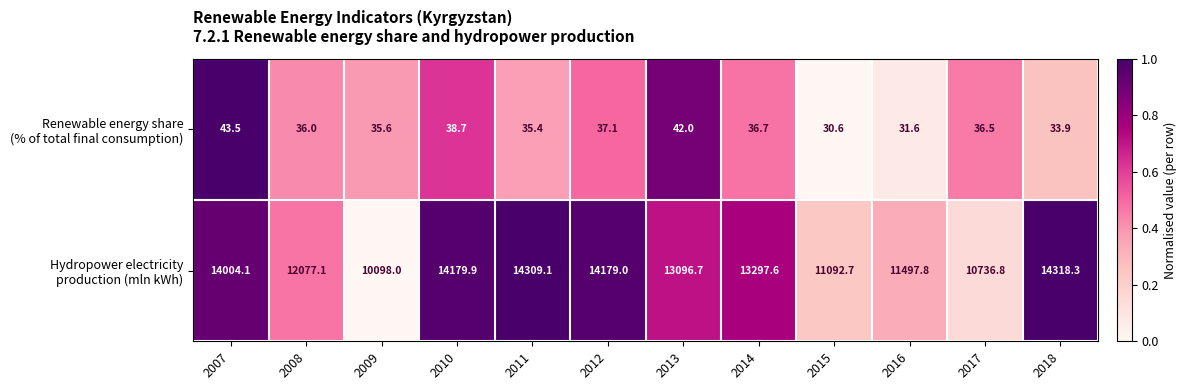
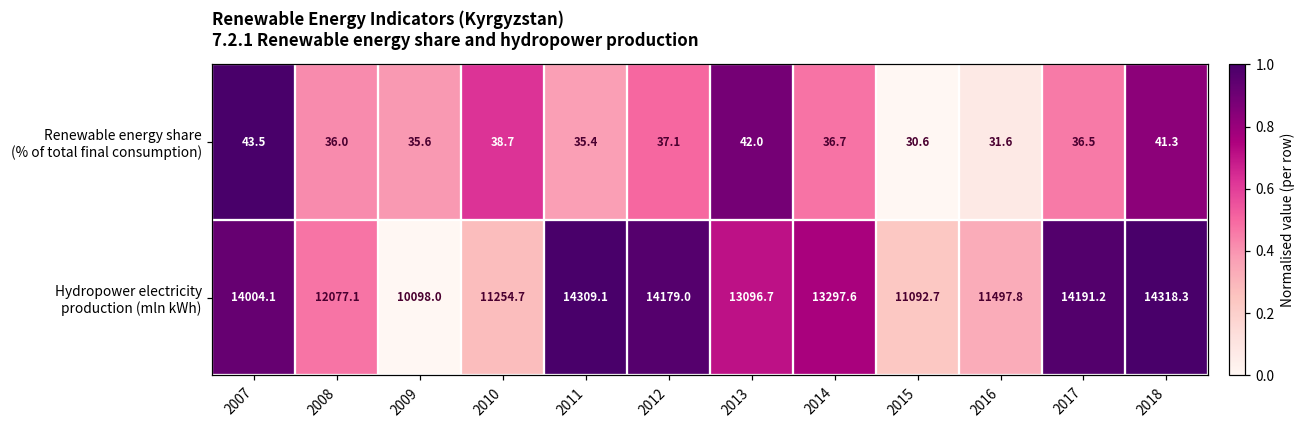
Renewable energy share (% of total final consumption), 2018: 33.9 -> 41.3
Hydropower electricity production (mln kWh), 2010: 14179.9 -> 11254.7
Hydropower electricity production (mln kWh), 2017: 10736.8 -> 14191.2
